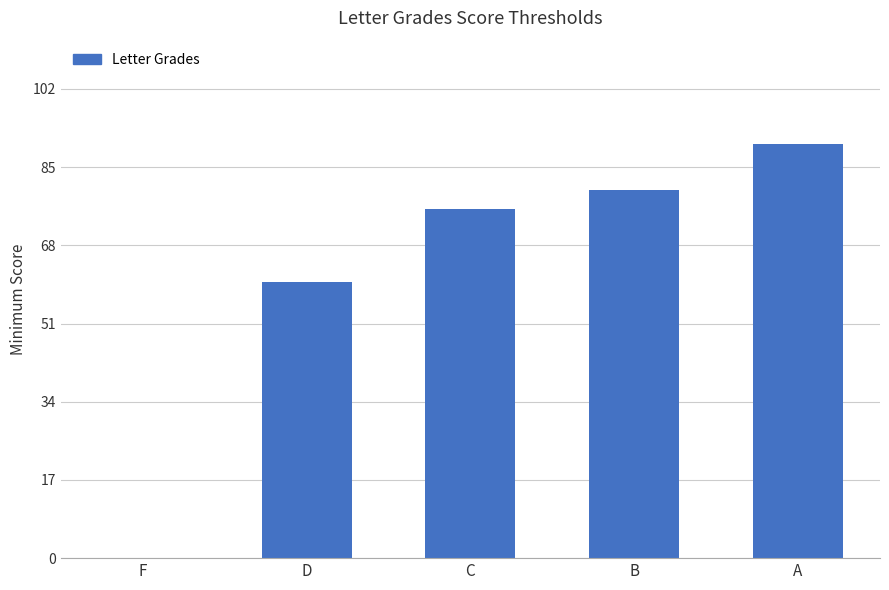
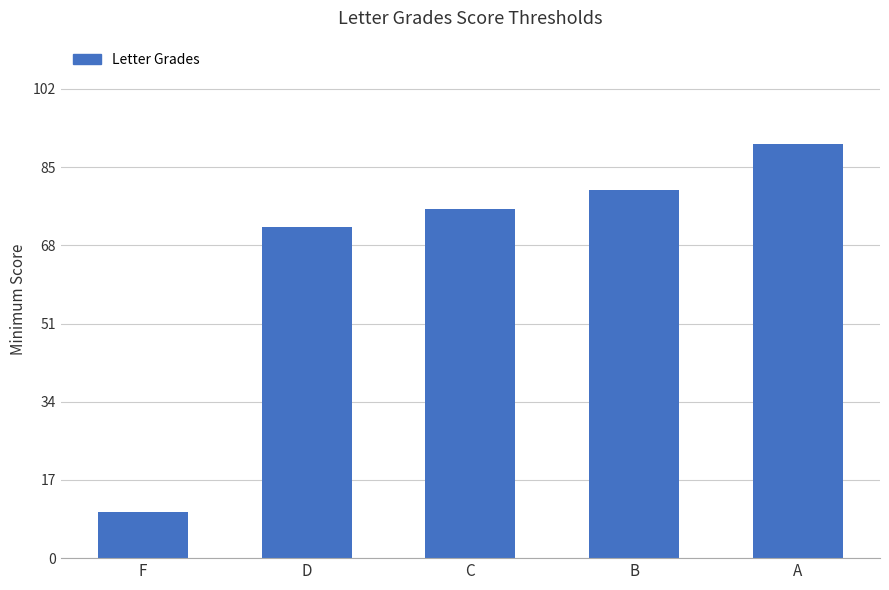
F: 0 -> 10
D: 60 -> 72
